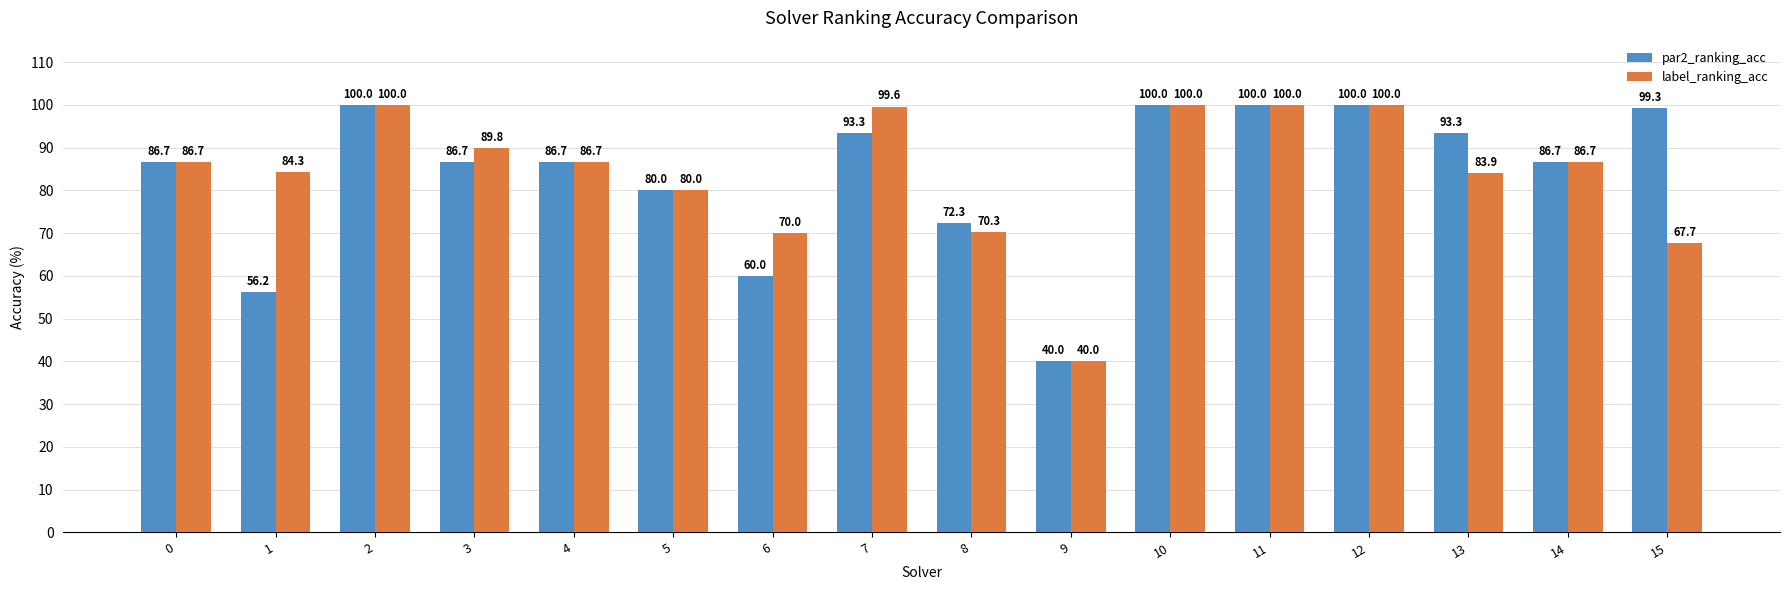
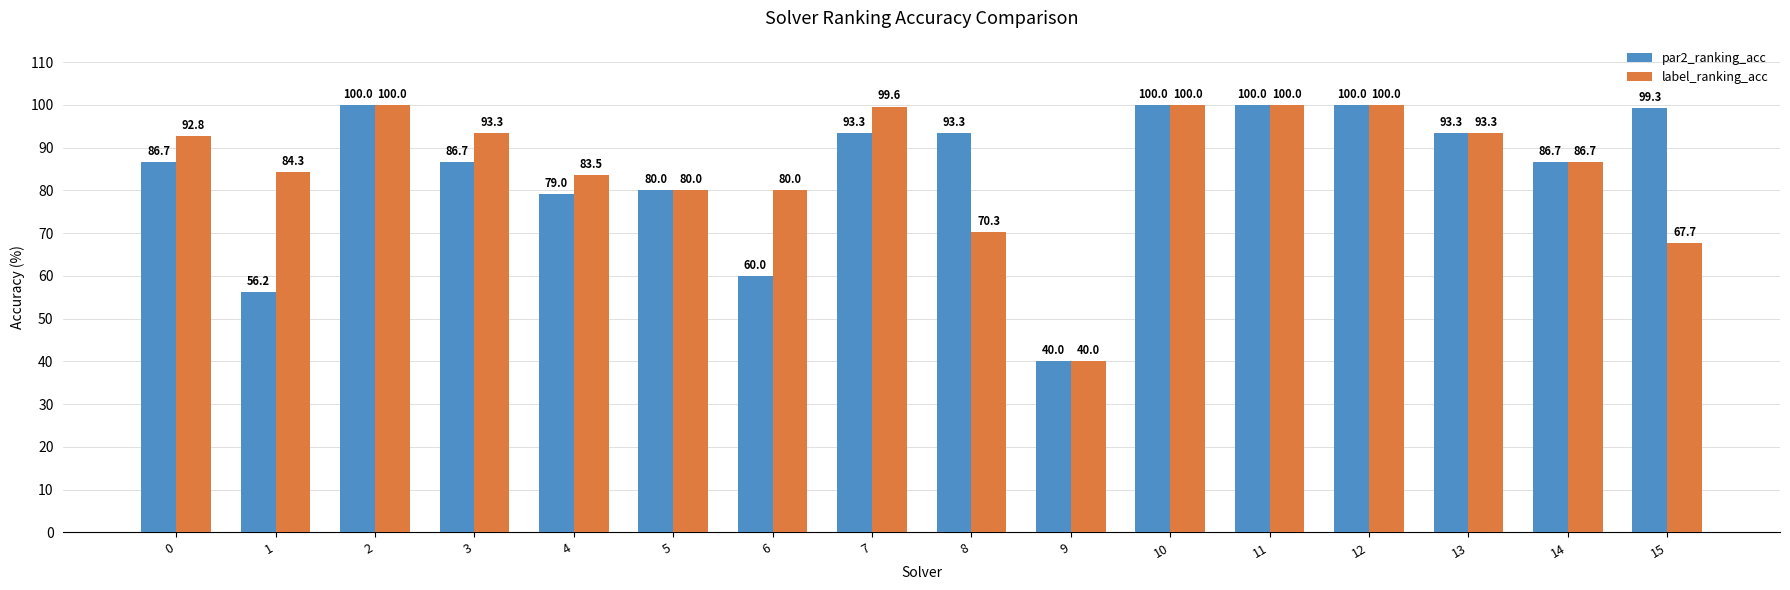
label_ranking_acc, 0: 86.7 -> 92.8
label_ranking_acc, 3: 89.8 -> 93.3
par2_ranking_acc, 4: 86.7 -> 79.0
label_ranking_acc, 4: 86.7 -> 83.5
label_ranking_acc, 6: 70.0 -> 80.0
par2_ranking_acc, 8: 72.3 -> 93.3
label_ranking_acc, 13: 83.9 -> 93.3
